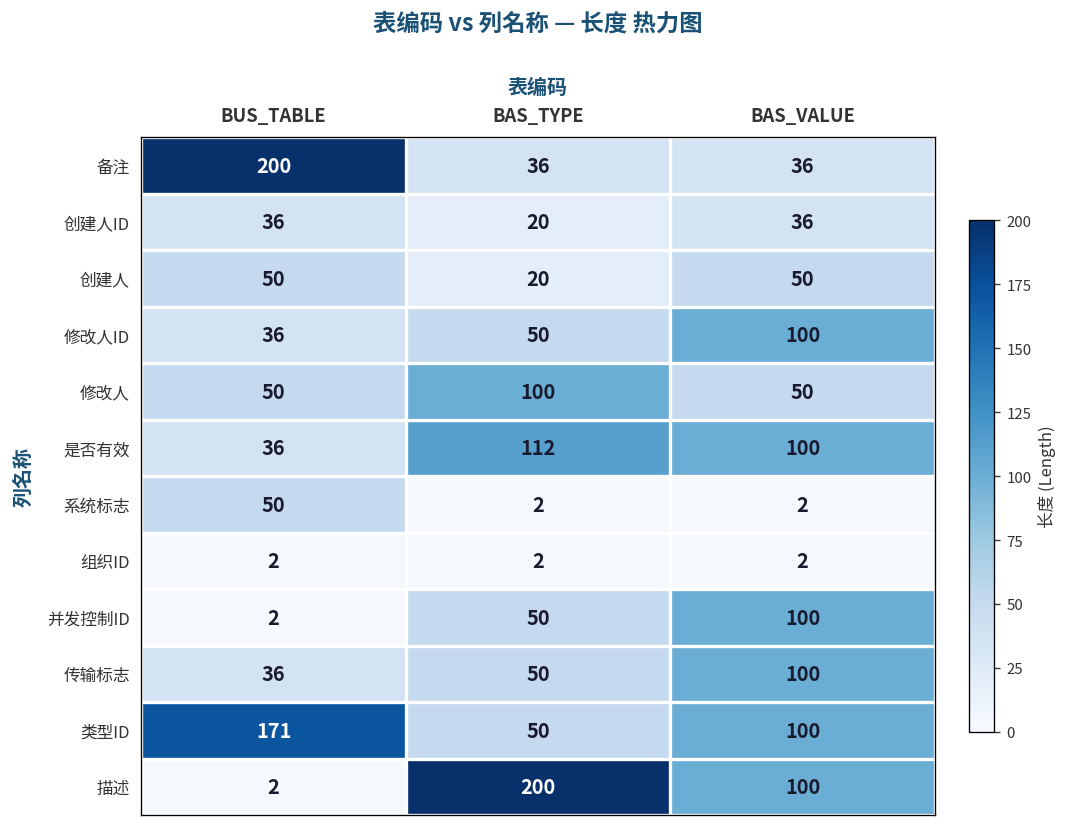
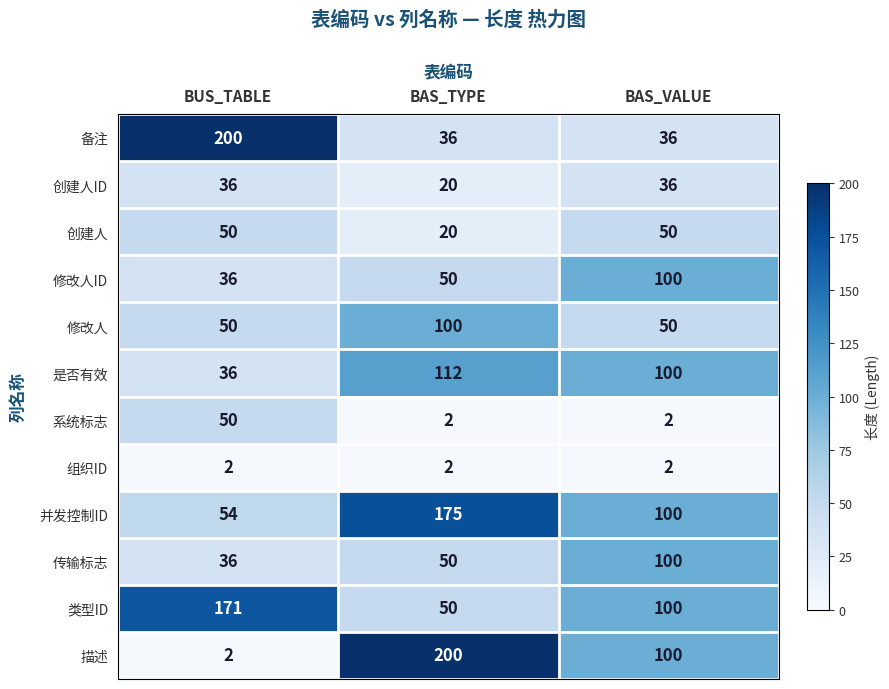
并发控制ID, BUS_TABLE: 2 -> 54
并发控制ID, BAS_TYPE: 50 -> 175
